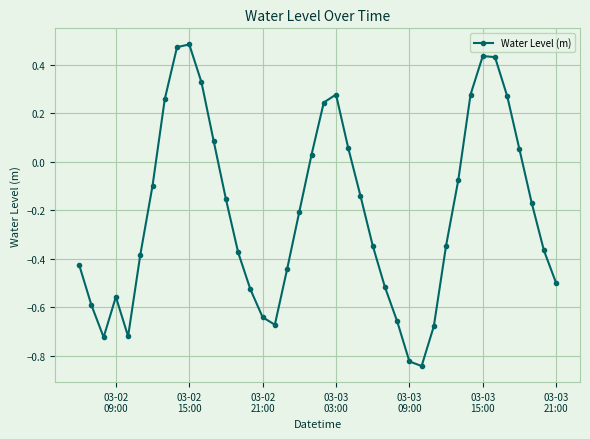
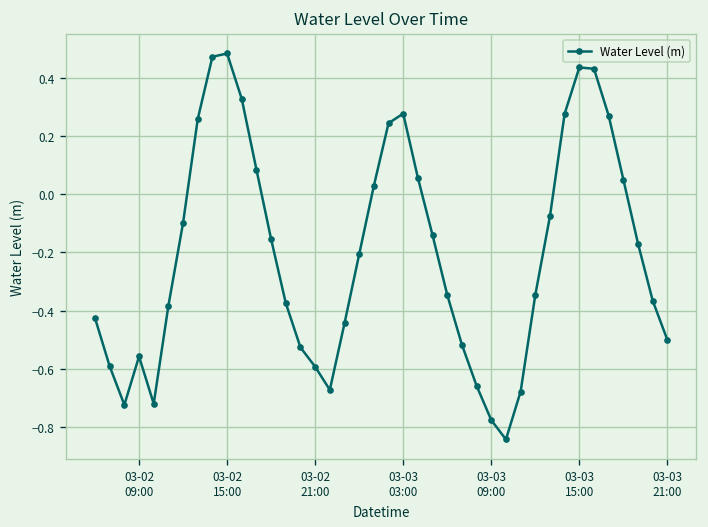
03-02 21:00: -0.64 -> -0.59
03-03 09:00: -0.82 -> -0.78
